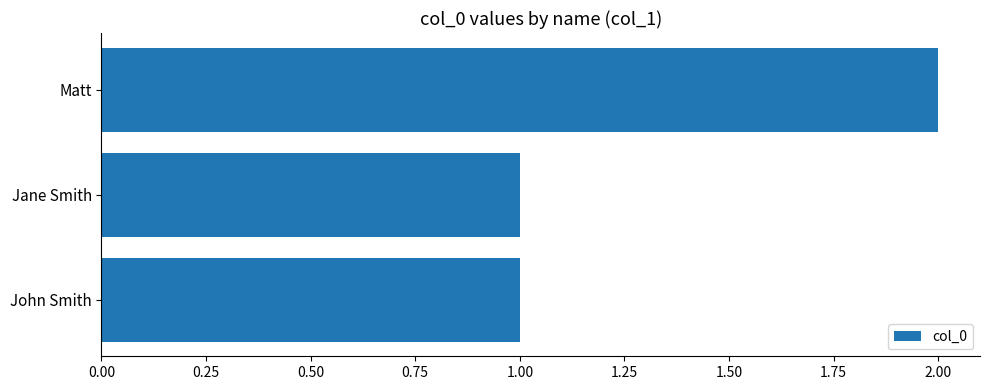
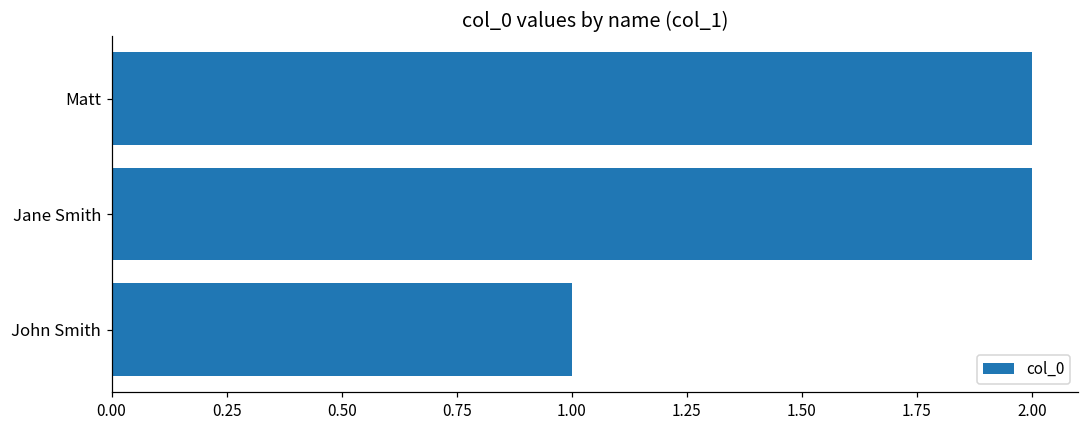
Jane Smith: 1 -> 2
